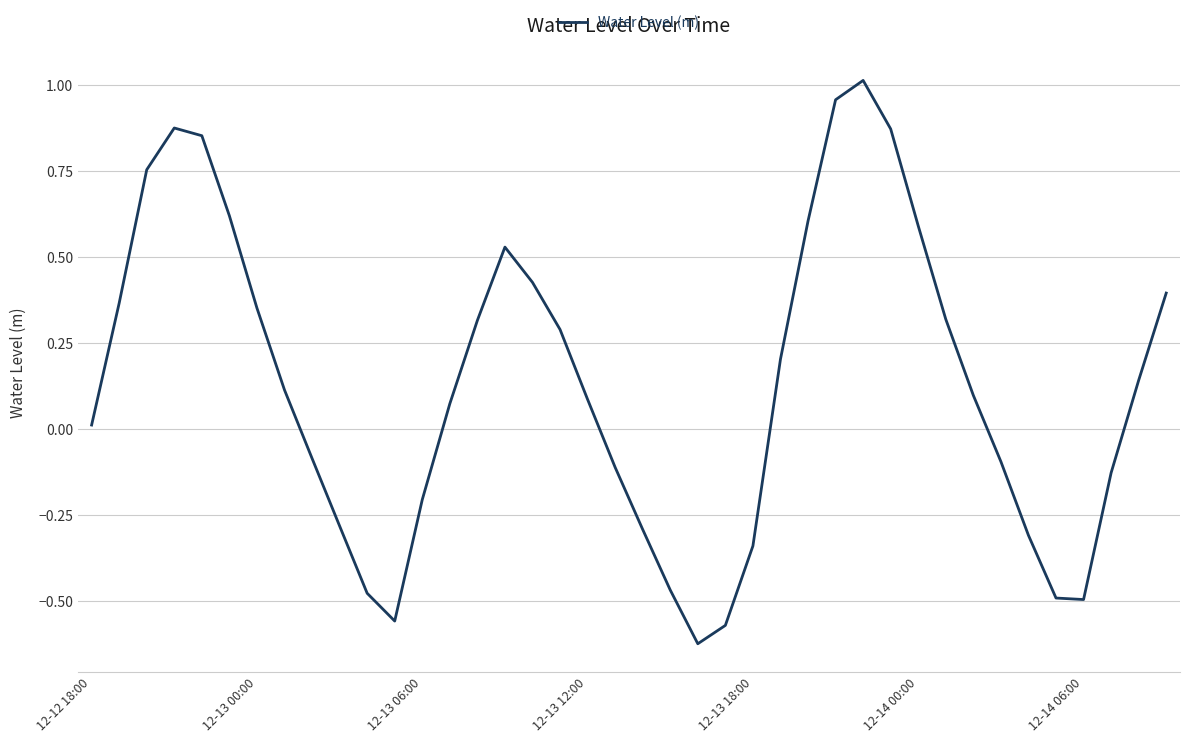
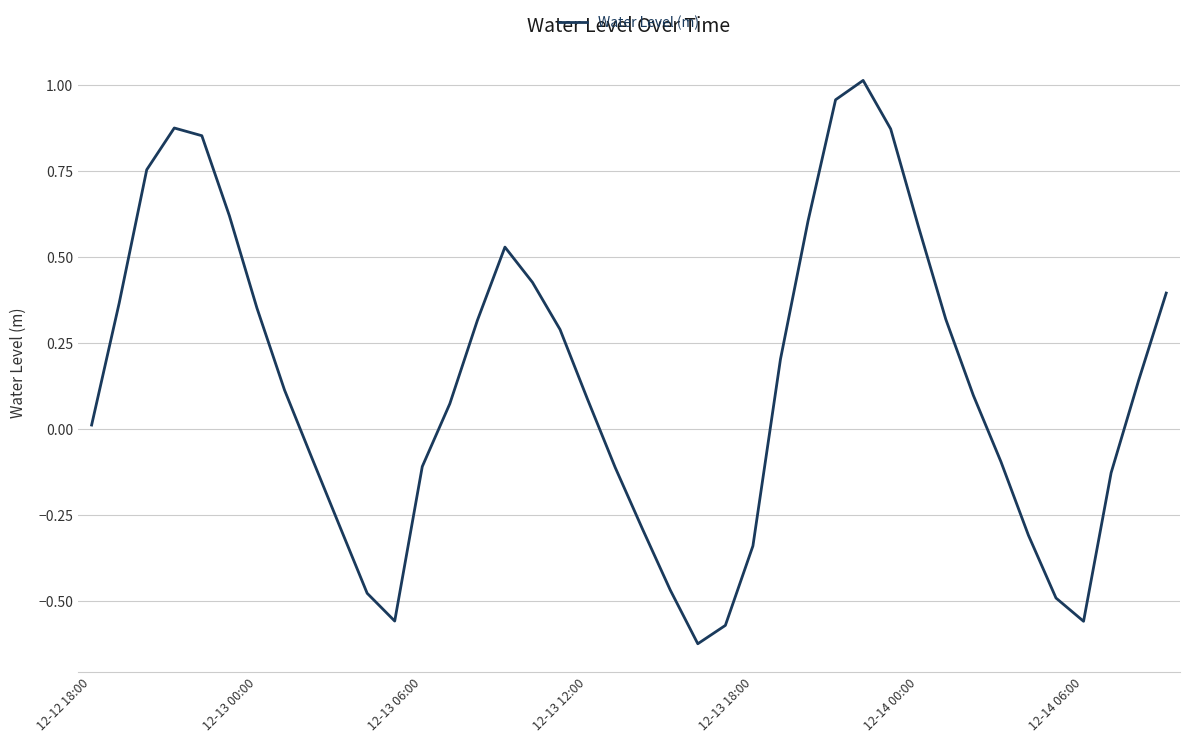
12-13 06:00: -0.21 -> -0.11
12-14 06:00: -0.50 -> -0.56
